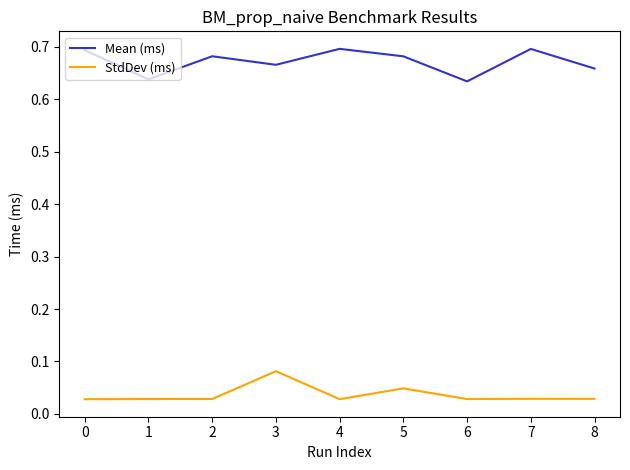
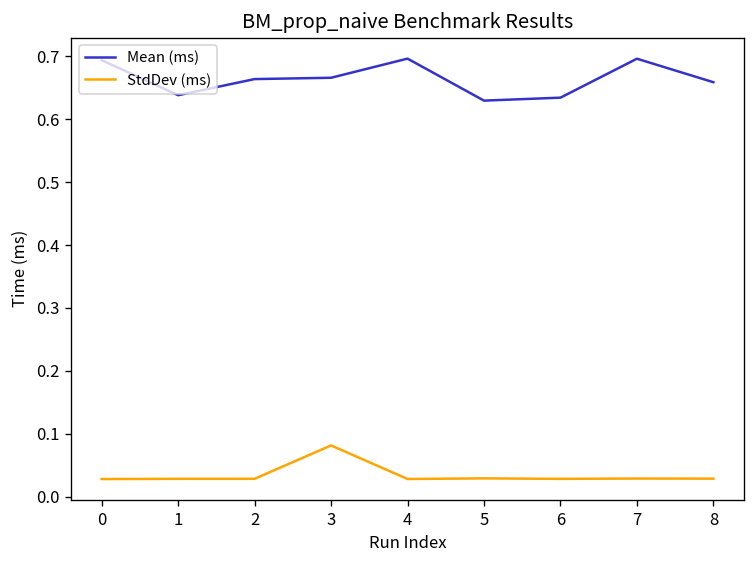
Mean (ms), 2: 0.68 -> 0.66
Mean (ms), 5: 0.68 -> 0.63
StdDev (ms), 5: 0.05 -> 0.03
